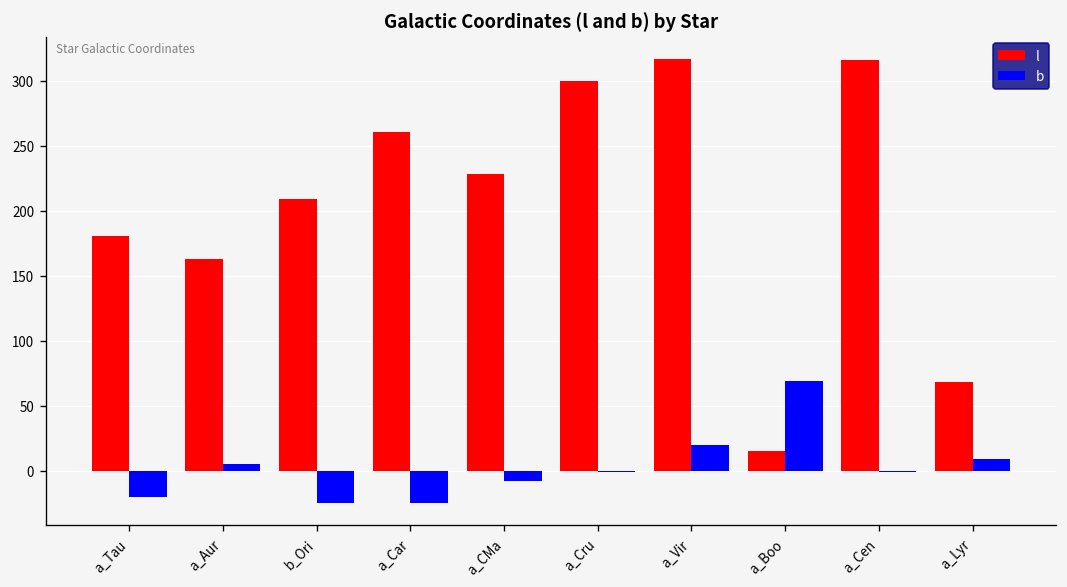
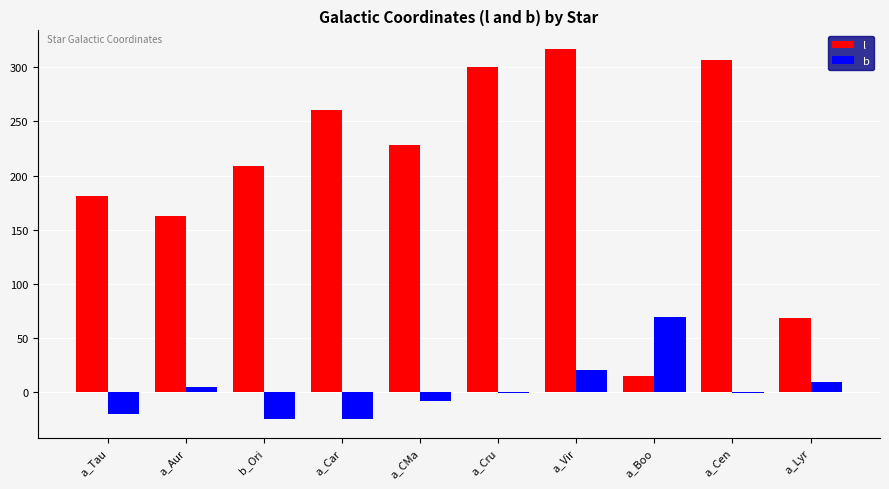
l, a_Cen: 316 -> 307
